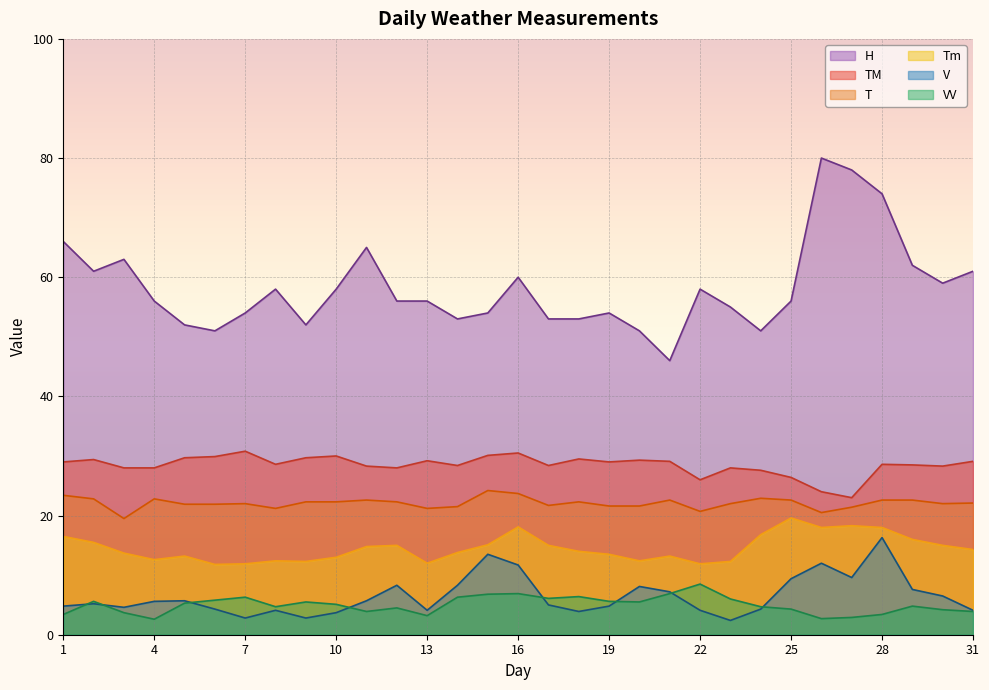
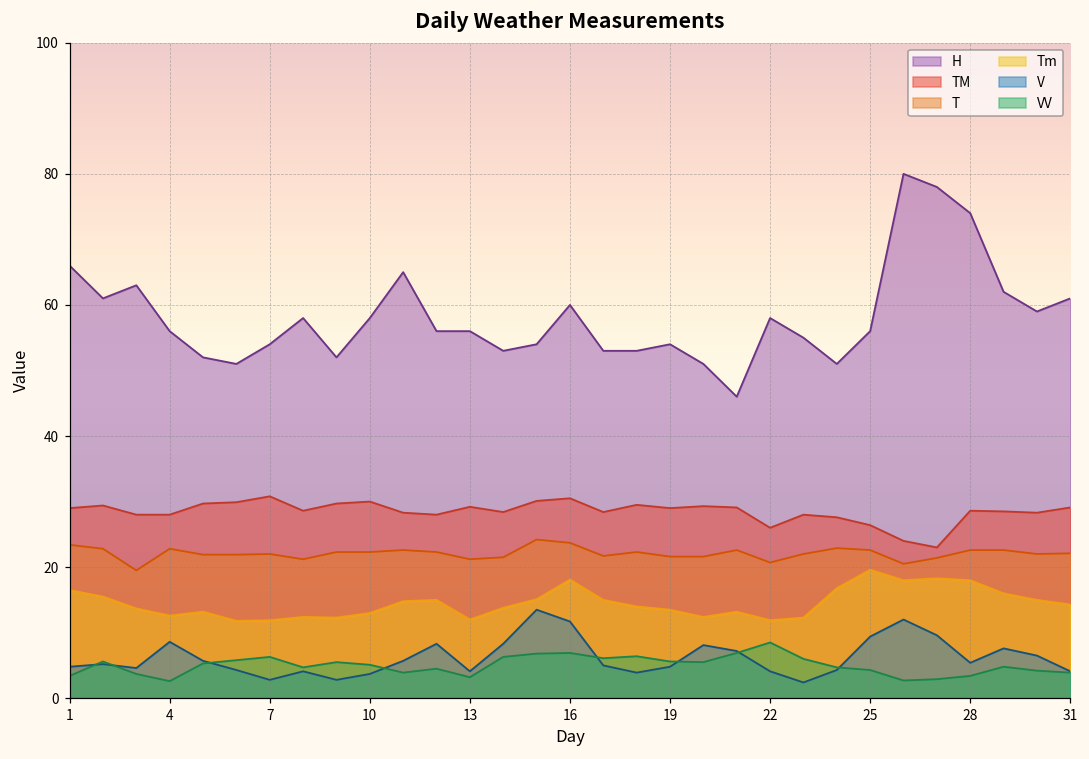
V, 4: 6 -> 9
V, 28: 16 -> 5
